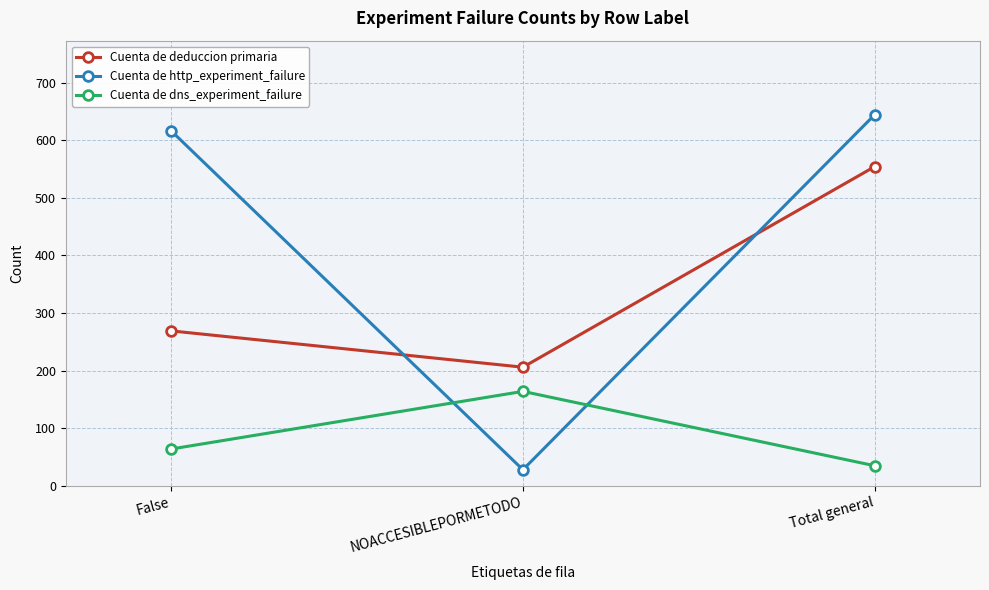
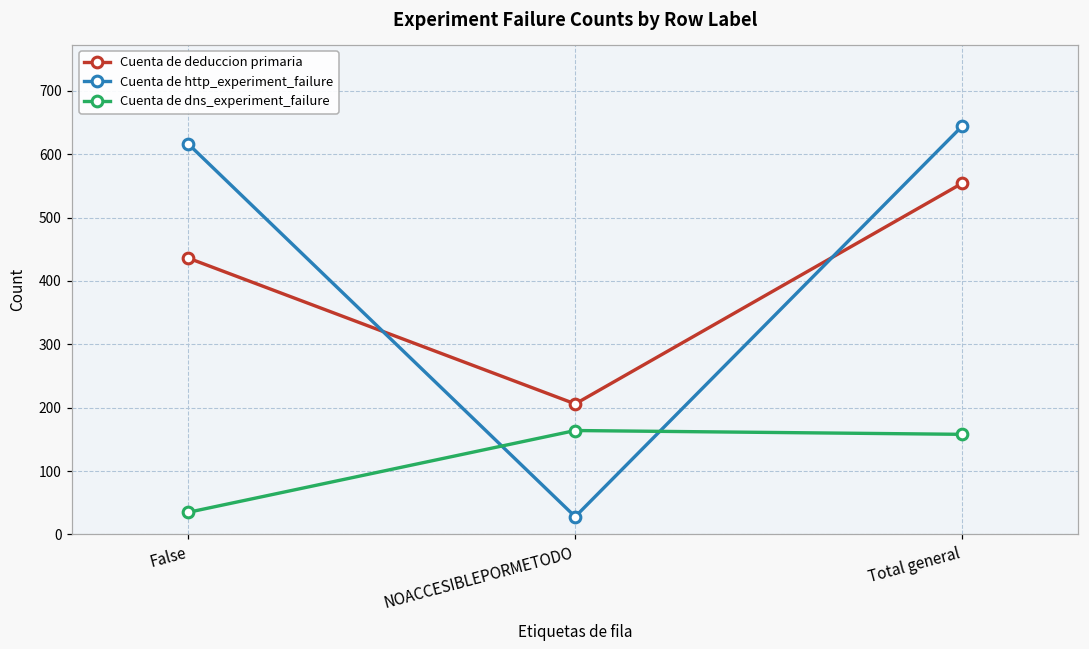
Cuenta de deduccion primaria, False: 270 -> 440
Cuenta de dns_experiment_failure, False: 60 -> 40
Cuenta de dns_experiment_failure, Total general: 40 -> 160
